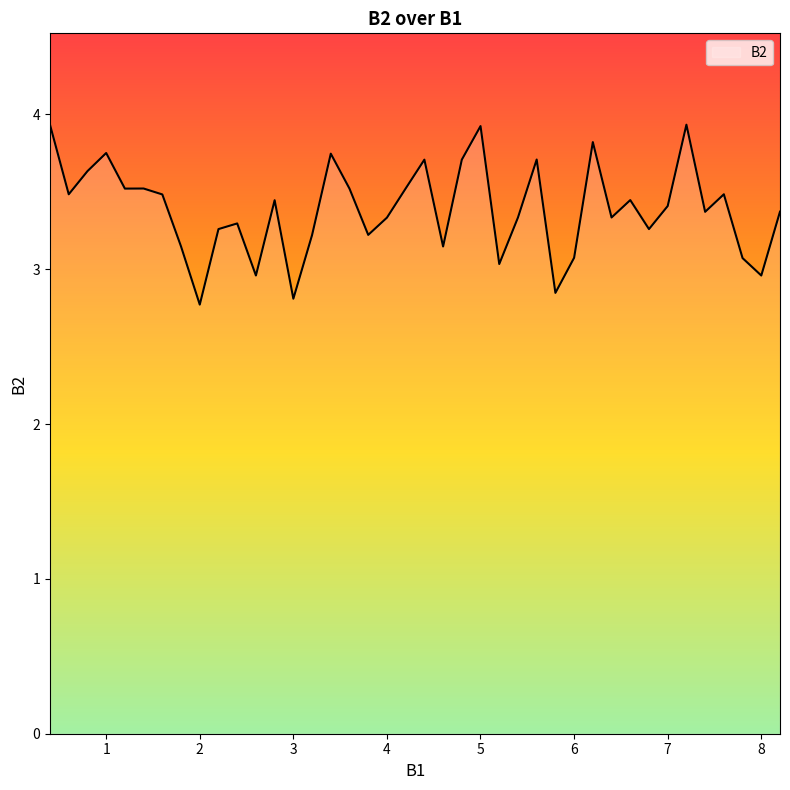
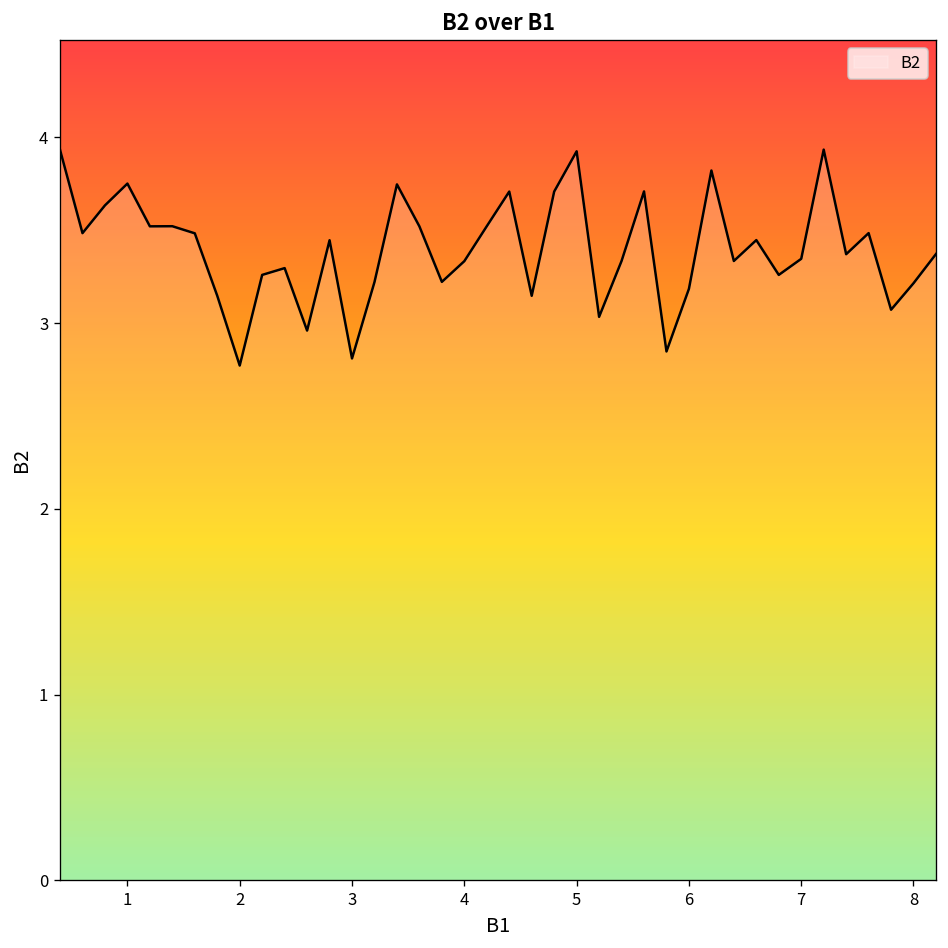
6: 3.07 -> 3.18
7: 3.41 -> 3.35
8: 2.96 -> 3.21
